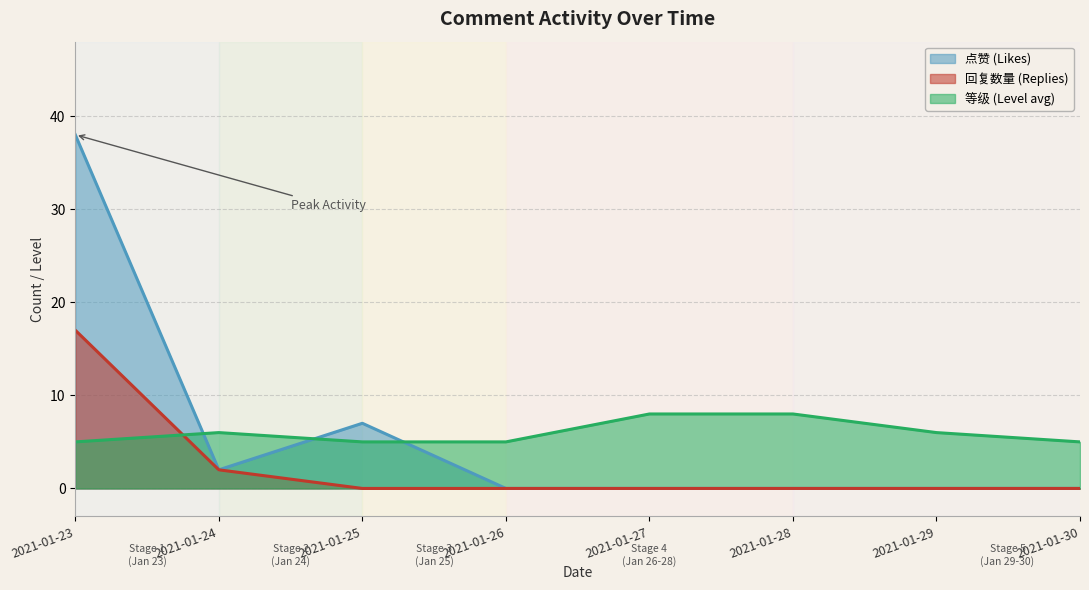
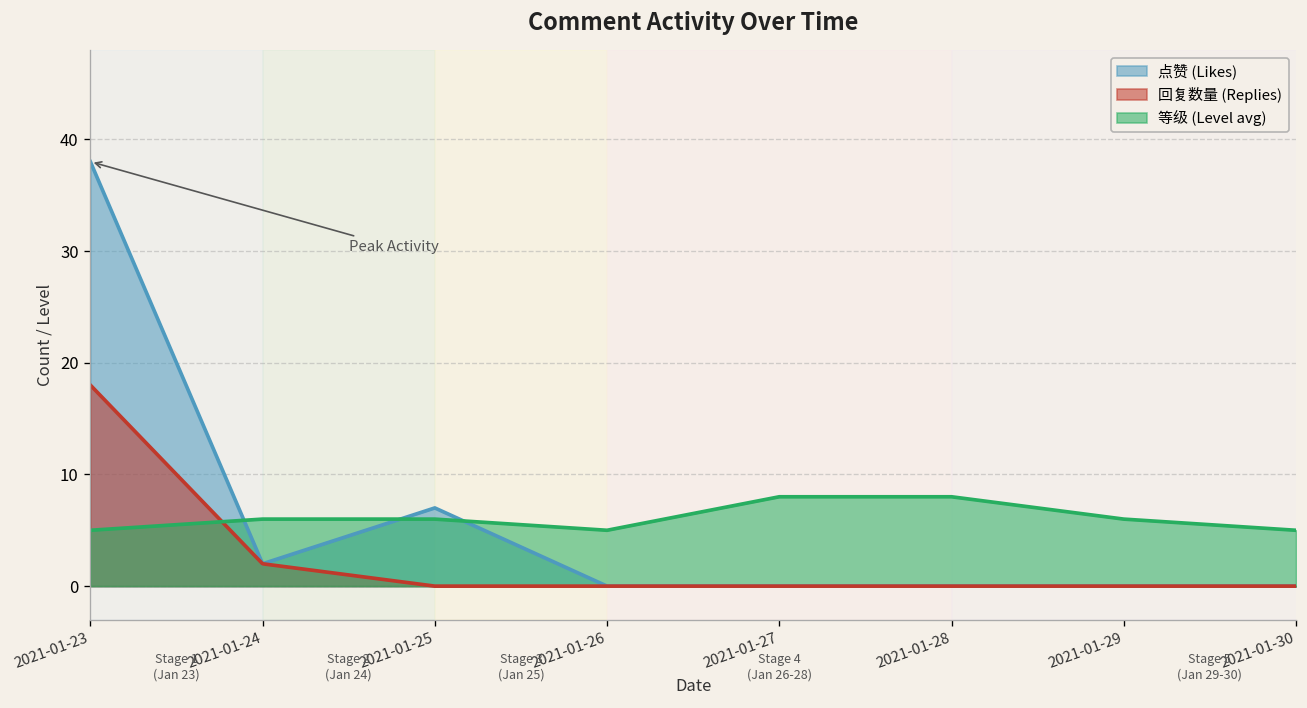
回复数量 (Replies), 2021-01-23: 17 -> 18
等级 (Level avg), 2021-01-25: 5 -> 6
